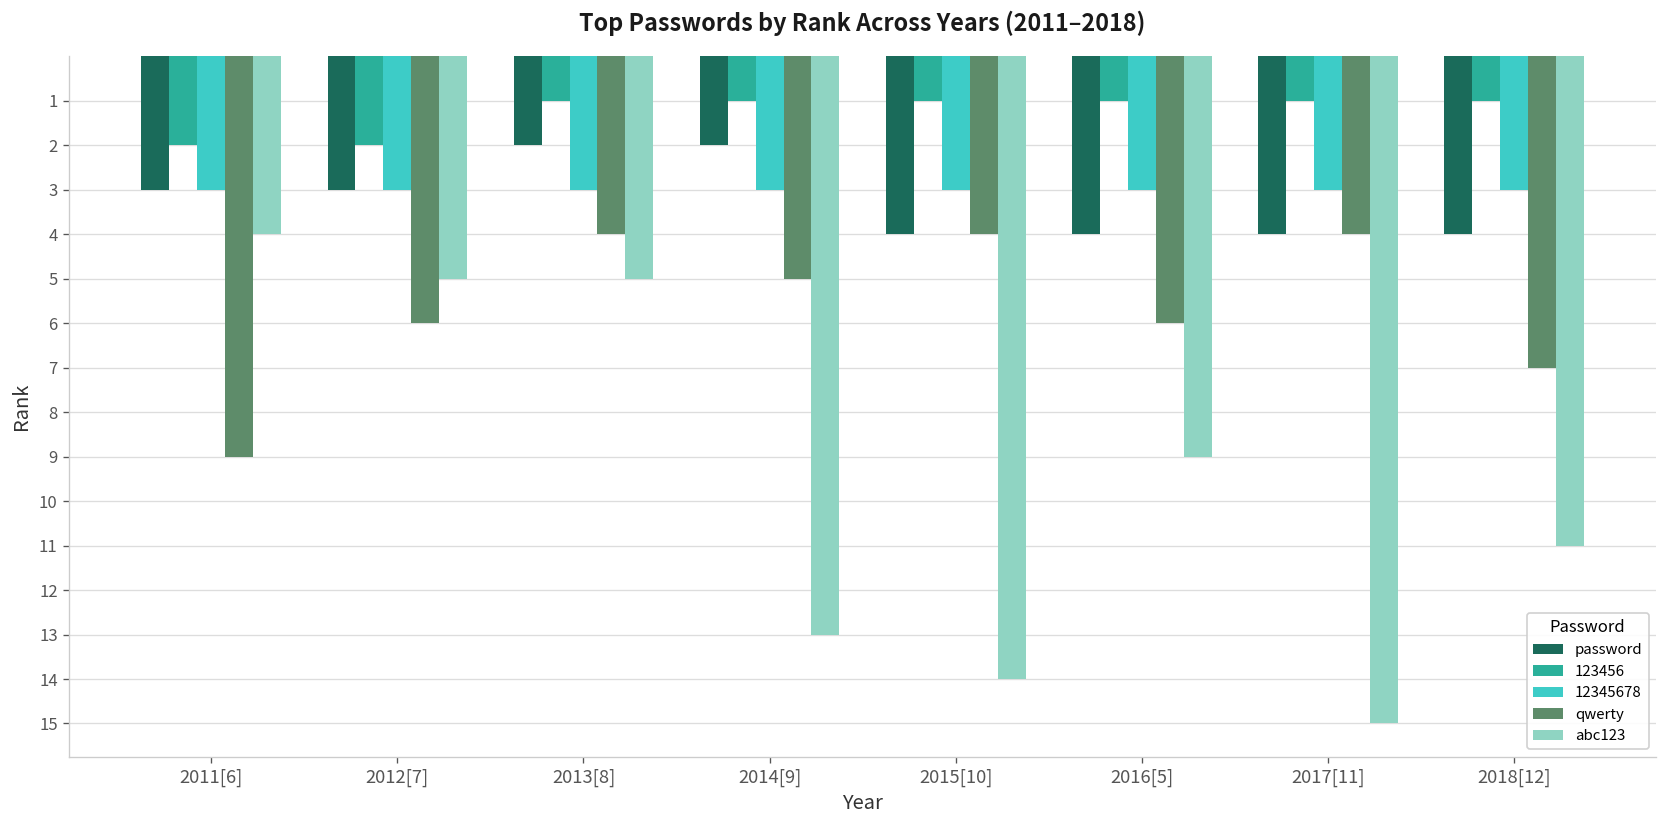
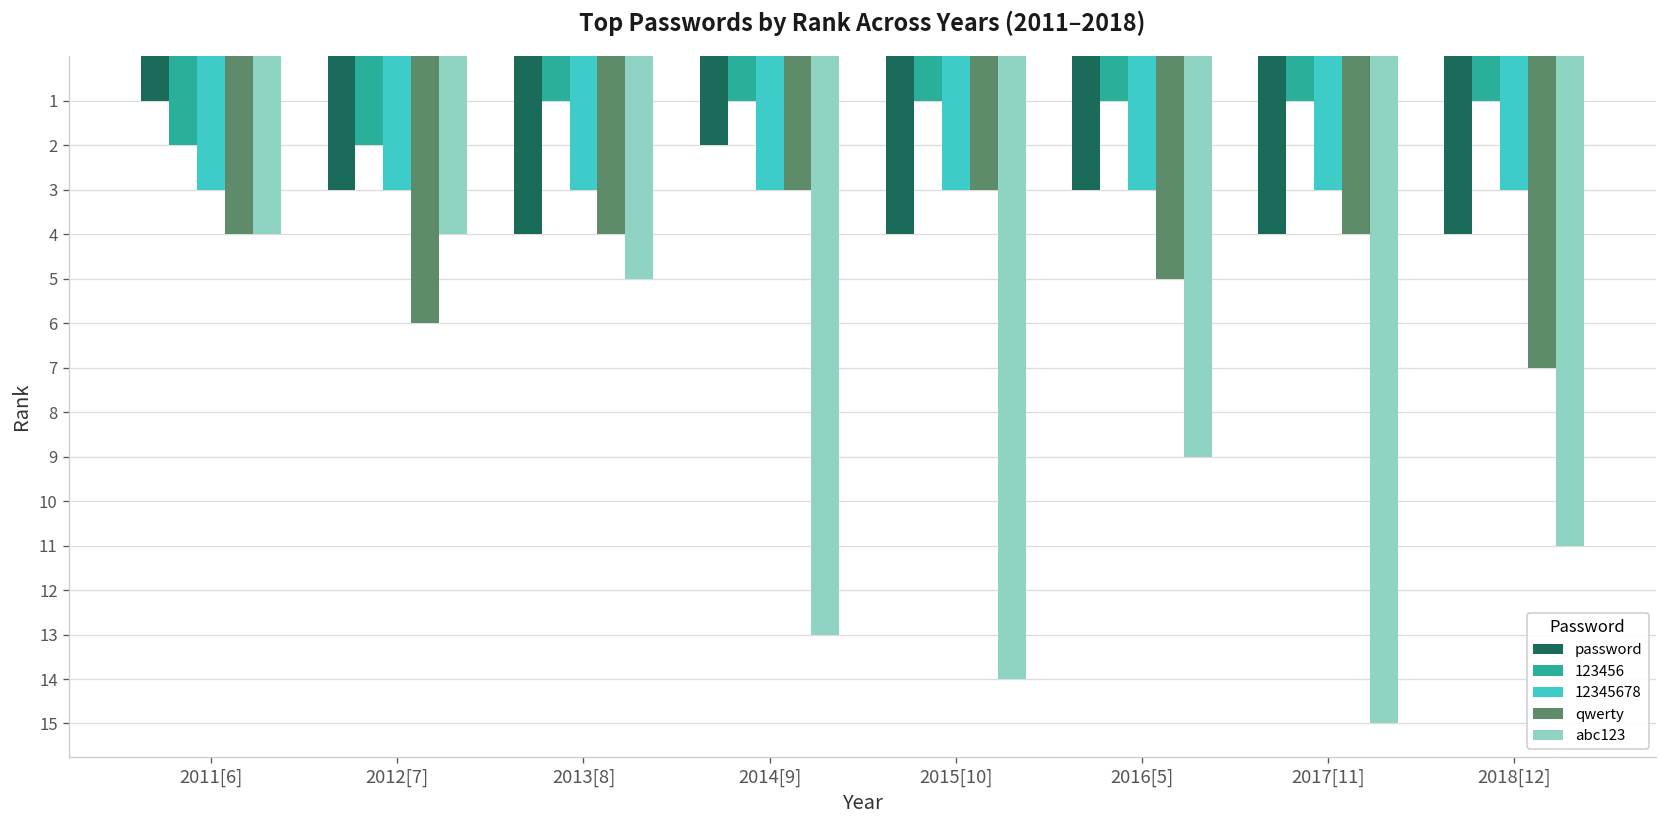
password, 2011[6]: 3 -> 1
qwerty, 2011[6]: 9 -> 4
abc123, 2012[7]: 5 -> 4
password, 2013[8]: 2 -> 4
qwerty, 2014[9]: 5 -> 3
qwerty, 2015[10]: 4 -> 3
password, 2016[5]: 4 -> 3
qwerty, 2016[5]: 6 -> 5
